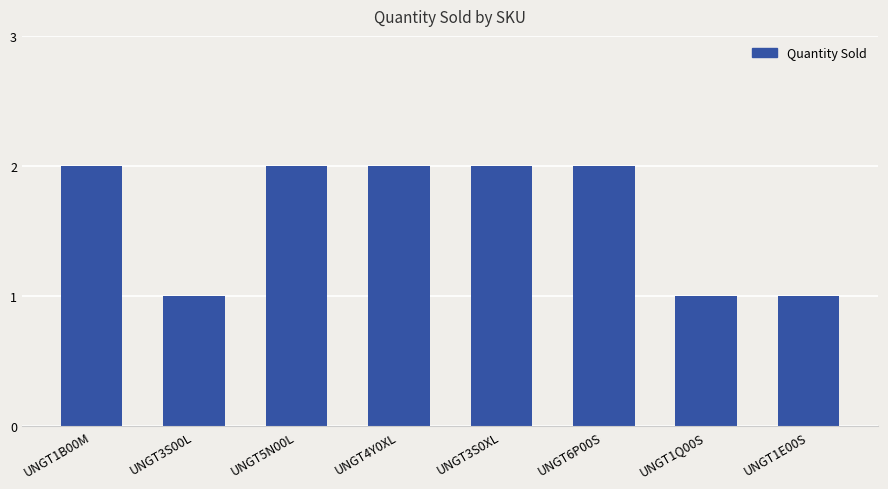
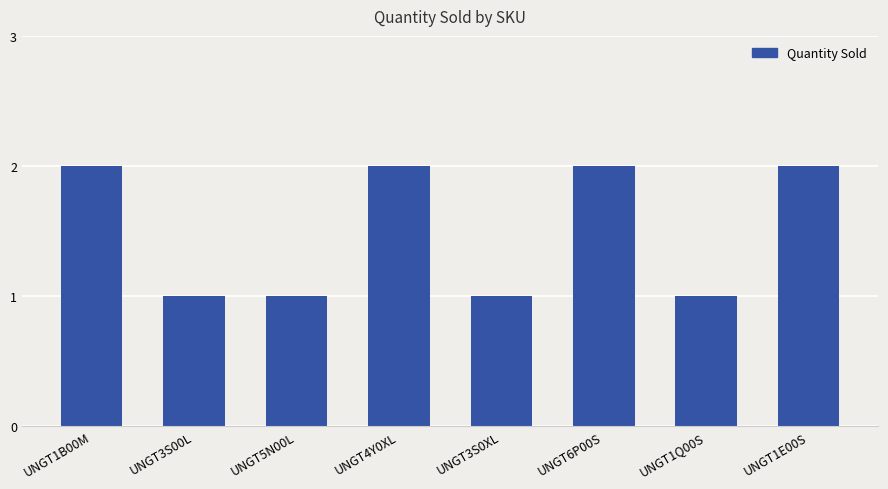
UNGT5N00L: 2 -> 1
UNGT3S0XL: 2 -> 1
UNGT1E00S: 1 -> 2
